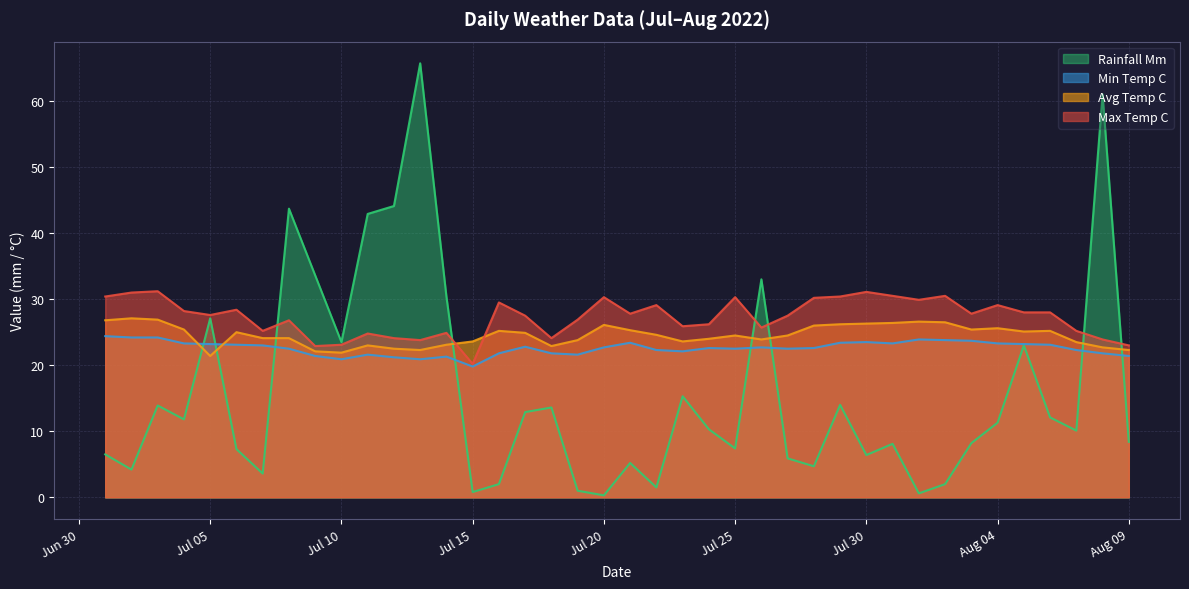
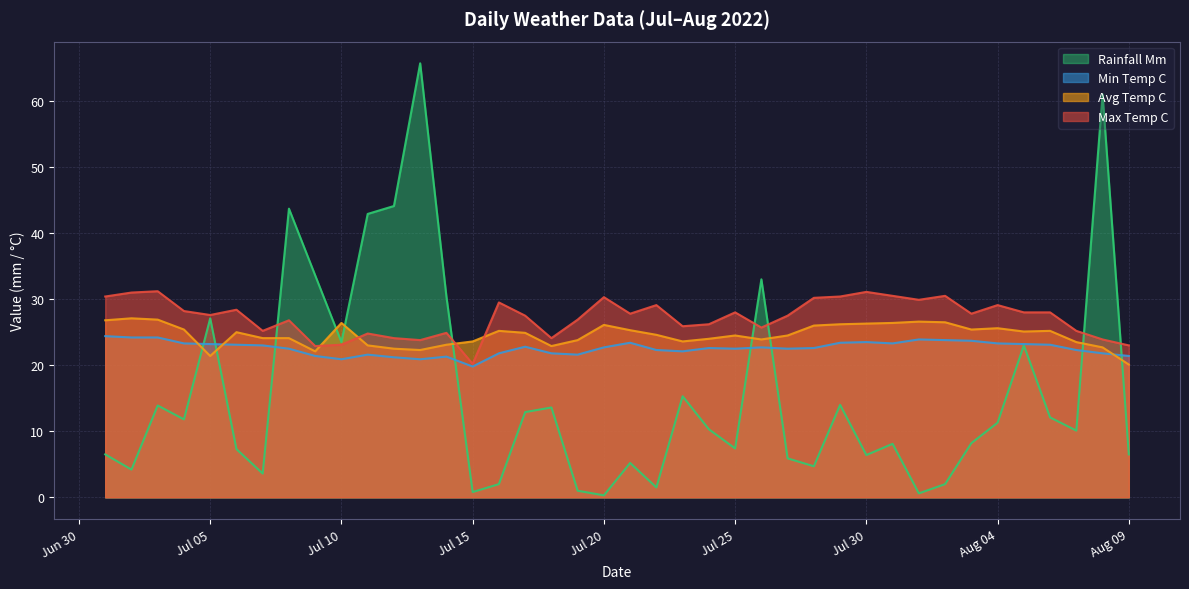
Avg Temp C, Jul 10: 22 -> 26
Max Temp C, Jul 25: 30 -> 28
Rainfall Mm, Aug 09: 8 -> 7
Avg Temp C, Aug 09: 22 -> 20
